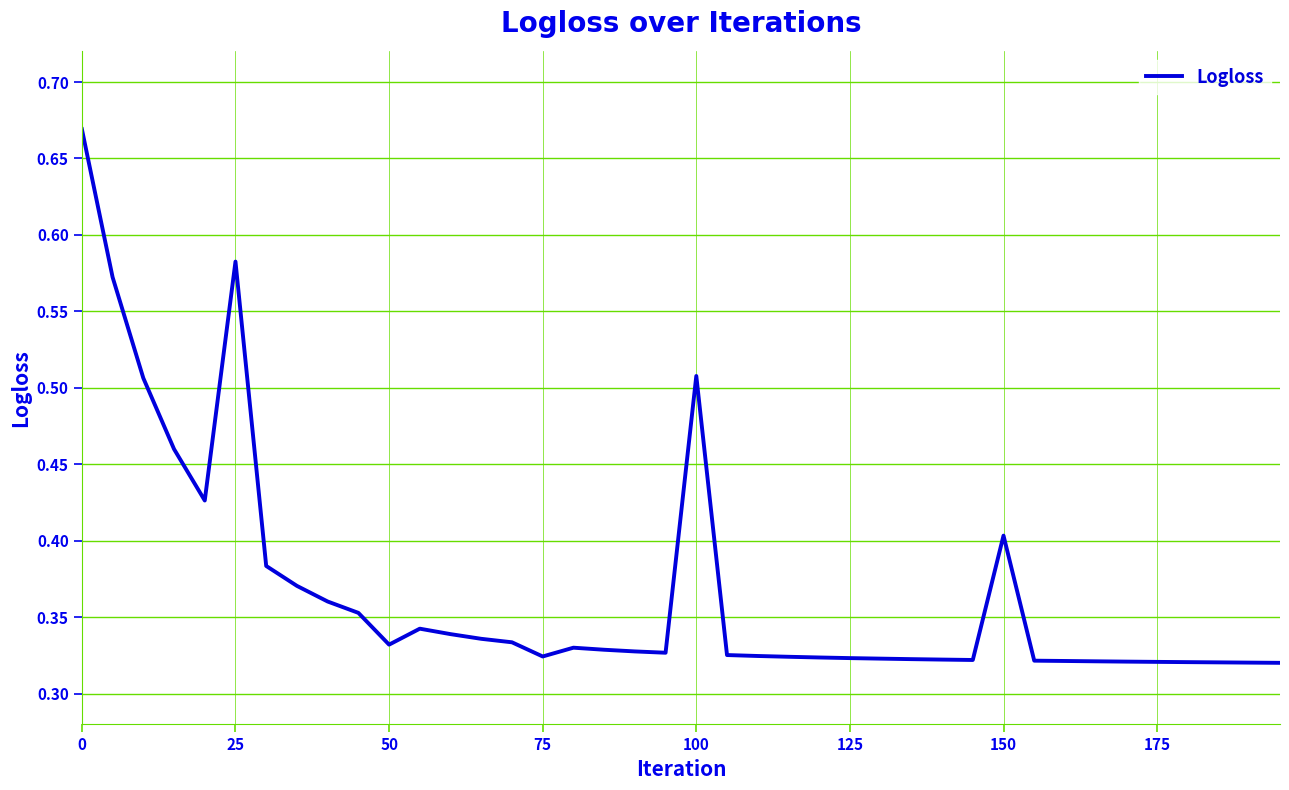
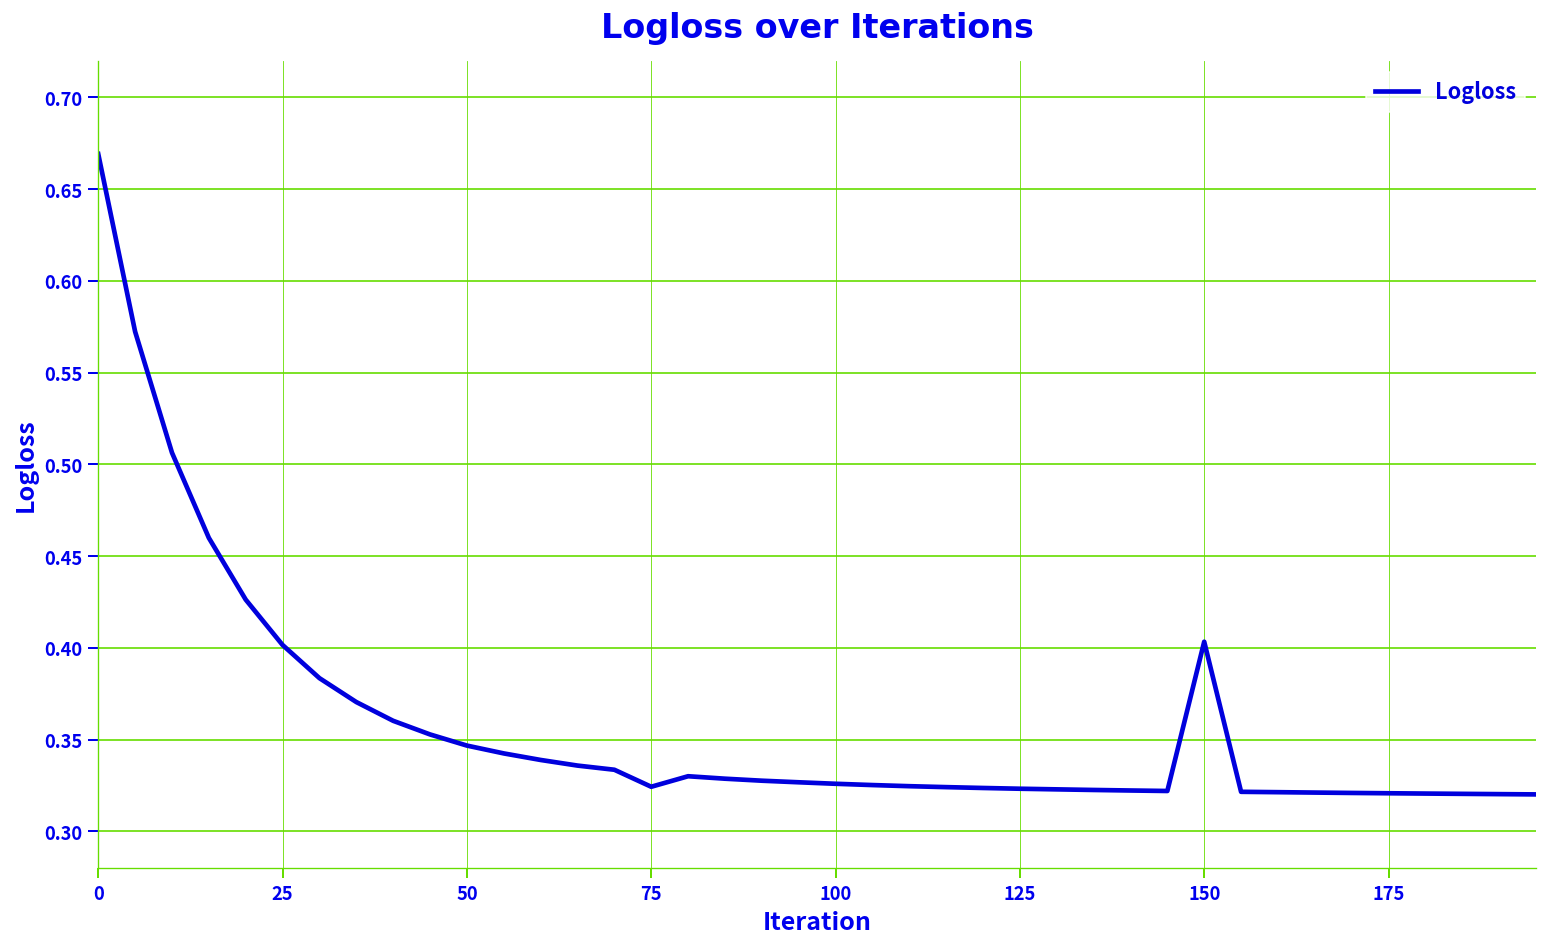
25: 0.583 -> 0.402
50: 0.332 -> 0.347
100: 0.508 -> 0.326
